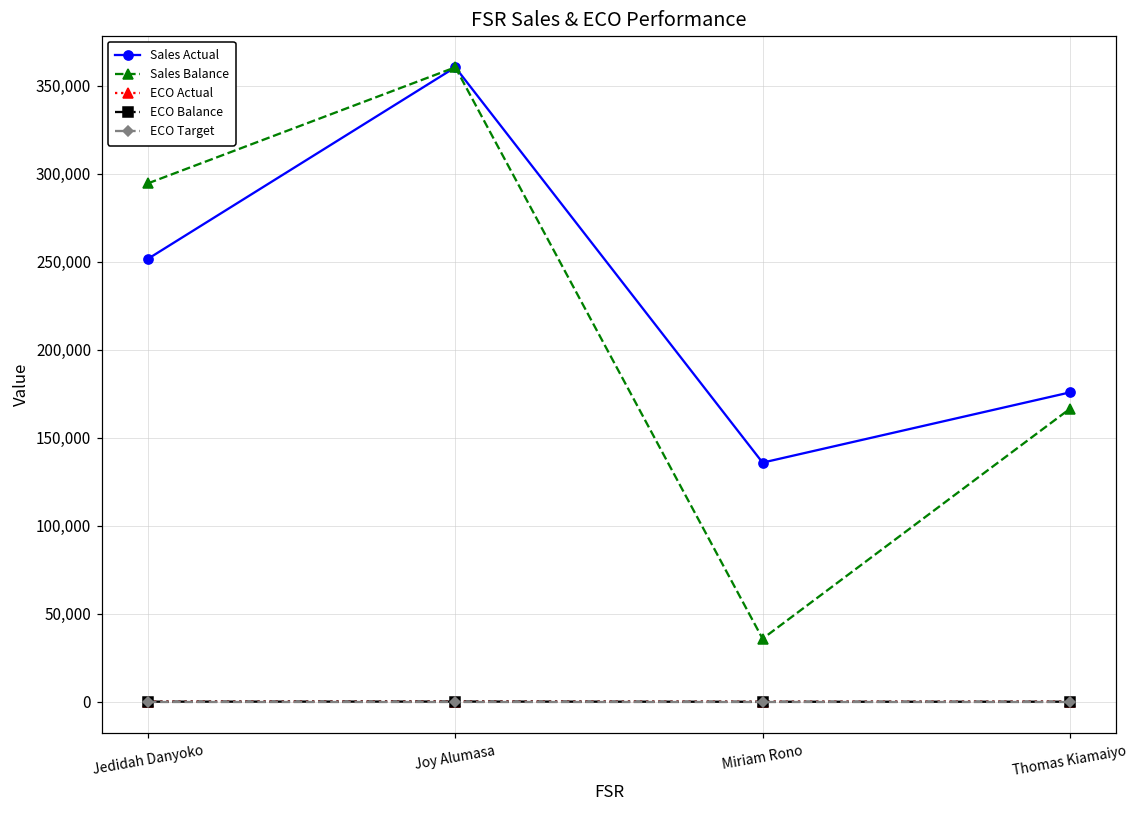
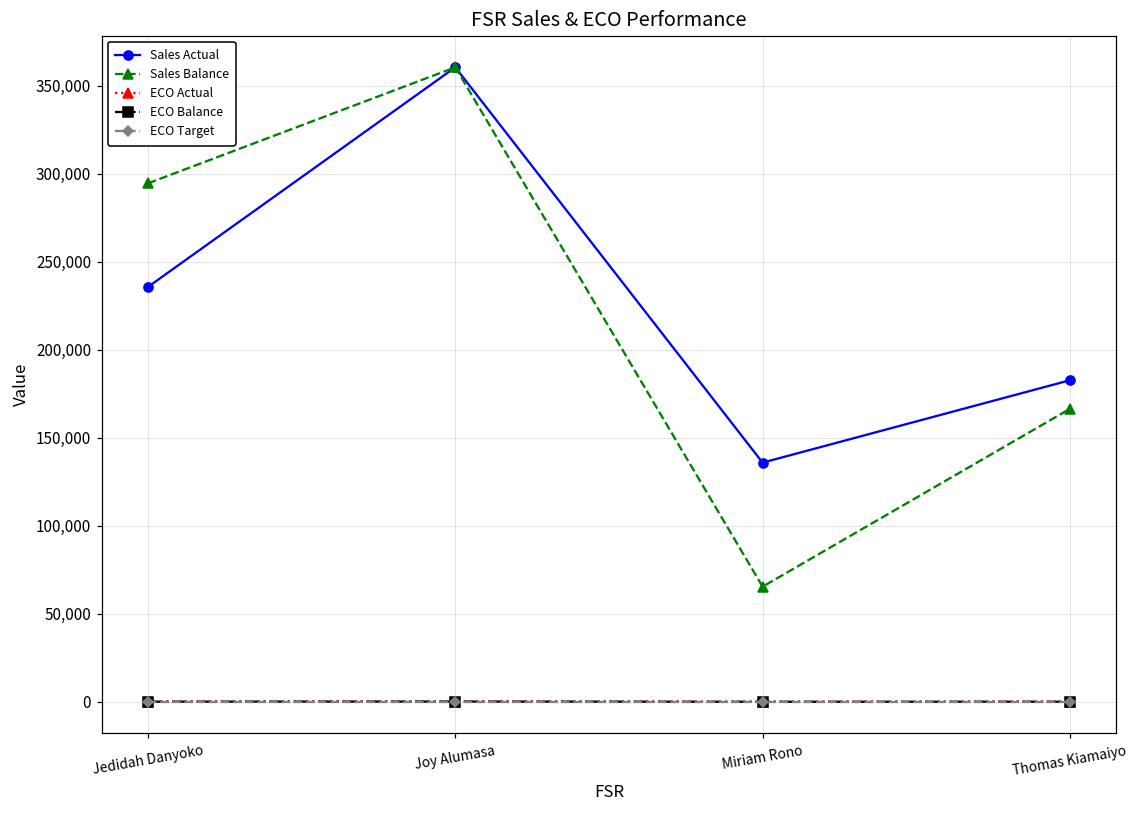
Sales Actual, Jedidah Danyoko: 252,000 -> 236,000
Sales Balance, Miriam Rono: 36,000 -> 65,000
Sales Actual, Thomas Kiamaiyo: 176,000 -> 183,000
